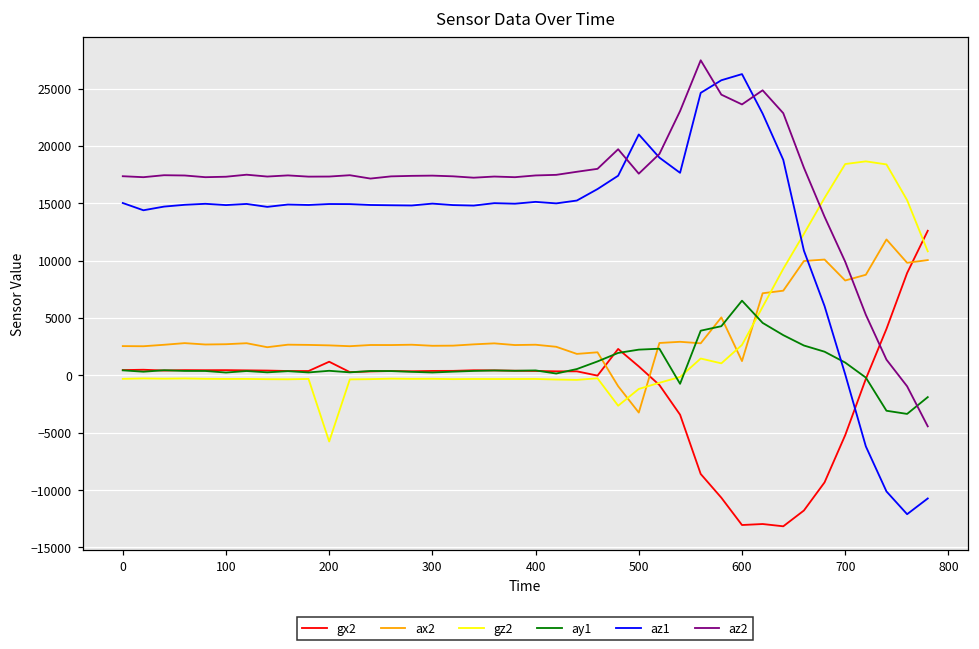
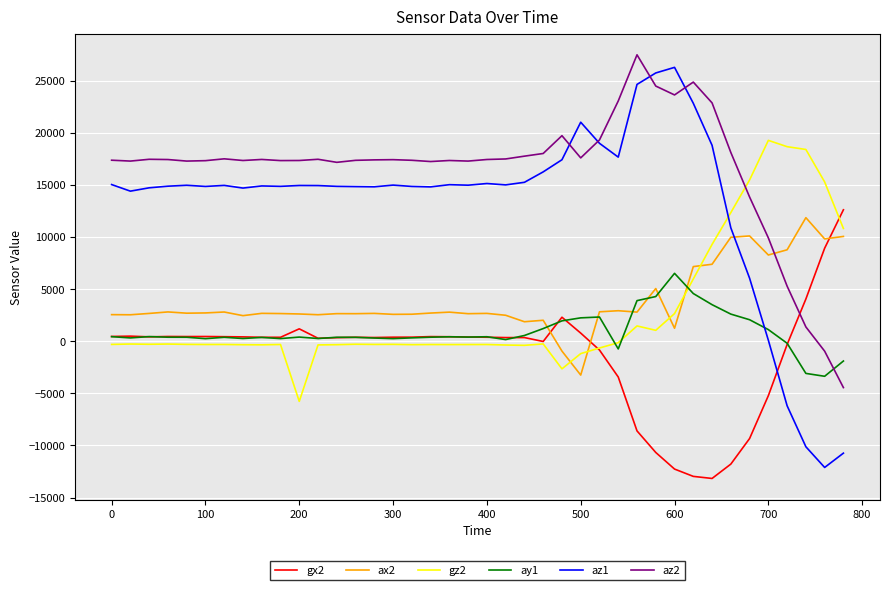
gx2, 600: -13100 -> -12300
gz2, 700: 18400 -> 19300
